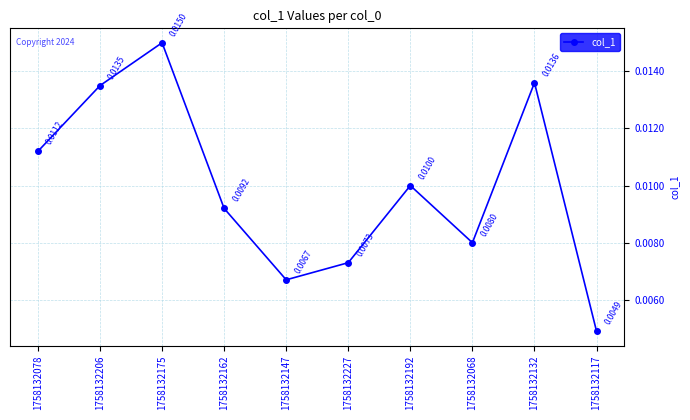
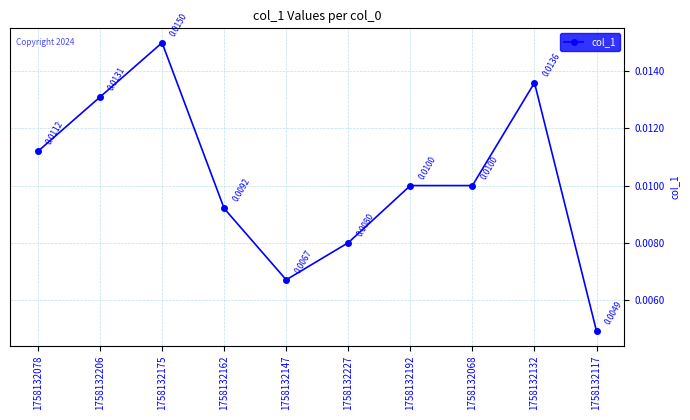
1758132206: 0.0135 -> 0.0131
1758132227: 0.0073 -> 0.0080
1758132068: 0.0080 -> 0.0100
